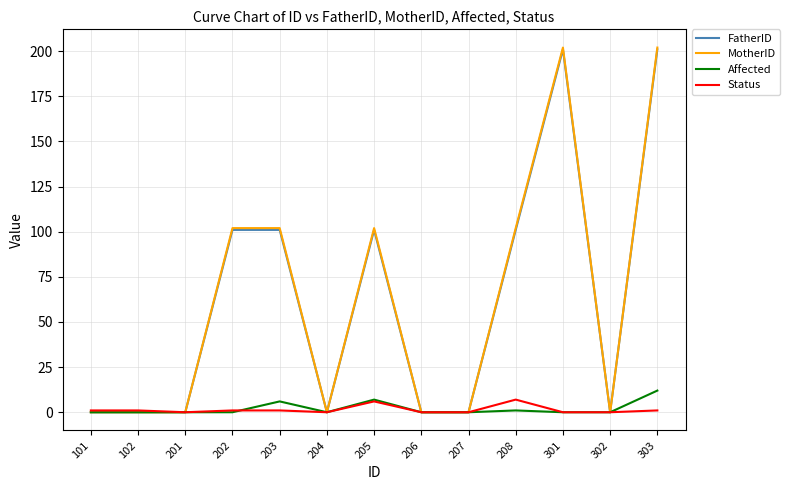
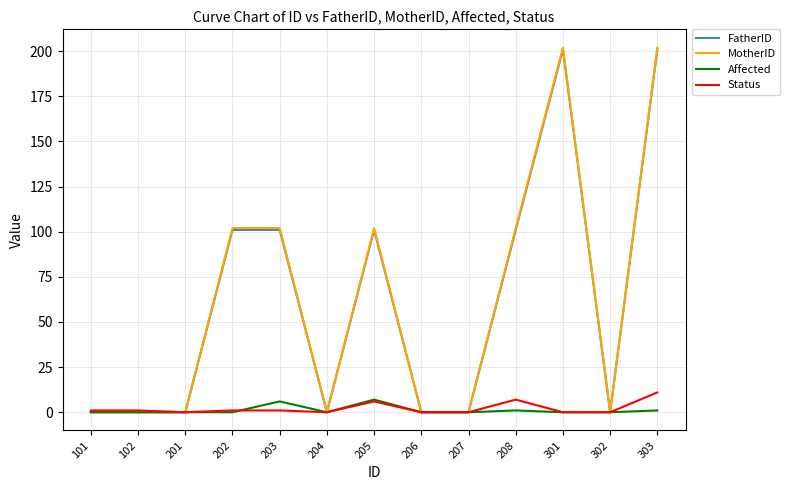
Affected, 303: 12 -> 1
Status, 303: 1 -> 11
